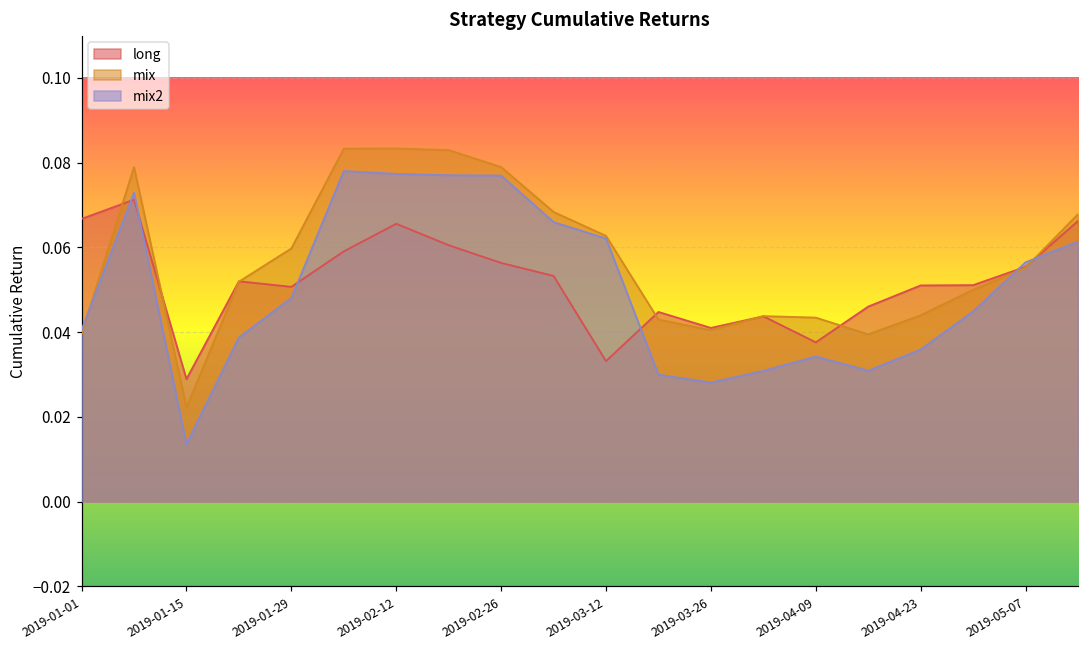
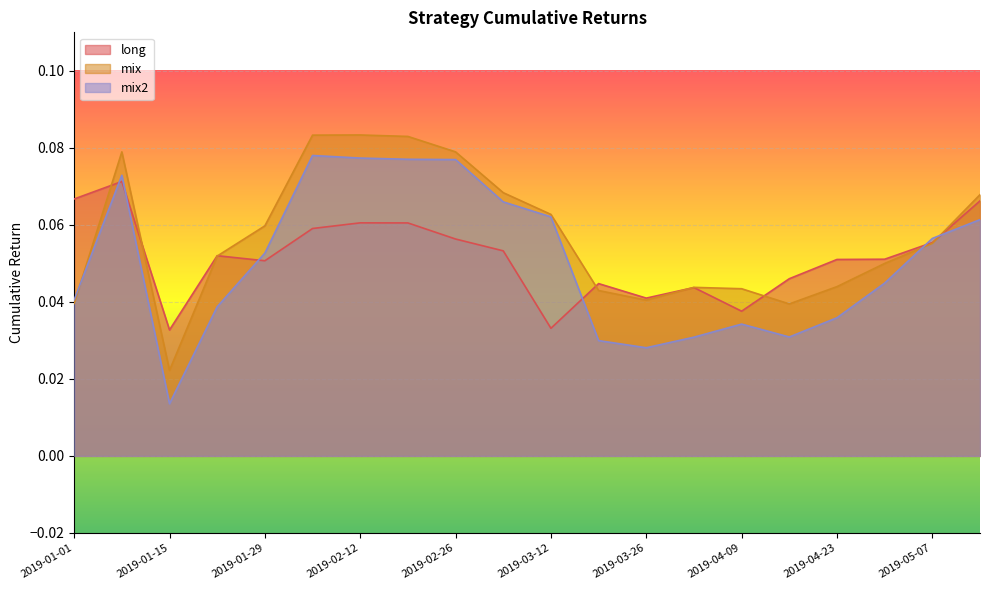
long, 2019-01-15: 0.029 -> 0.033
mix2, 2019-01-29: 0.048 -> 0.053
long, 2019-02-12: 0.066 -> 0.061
